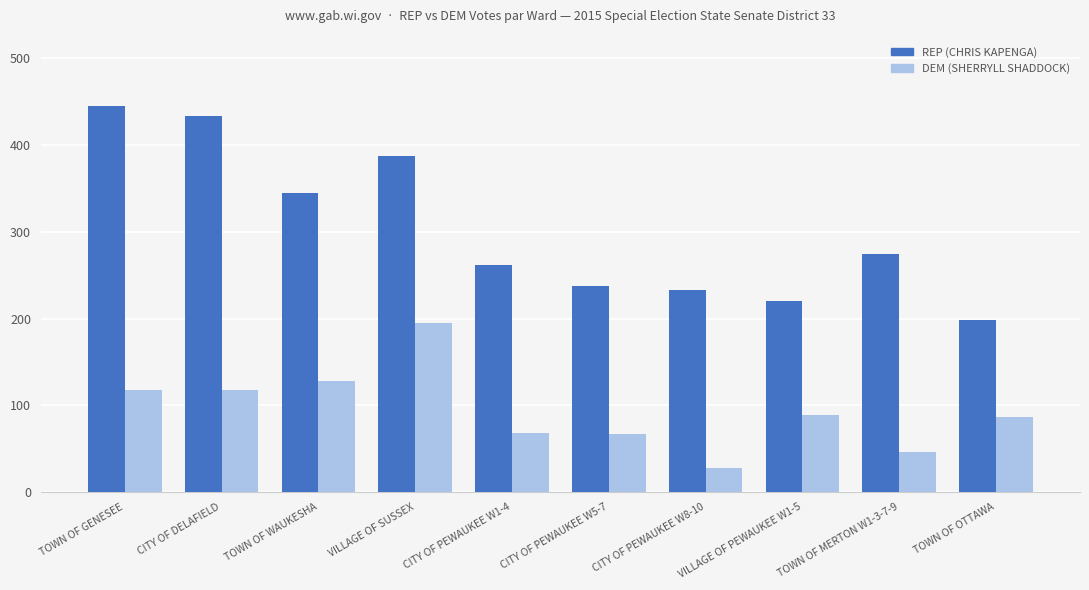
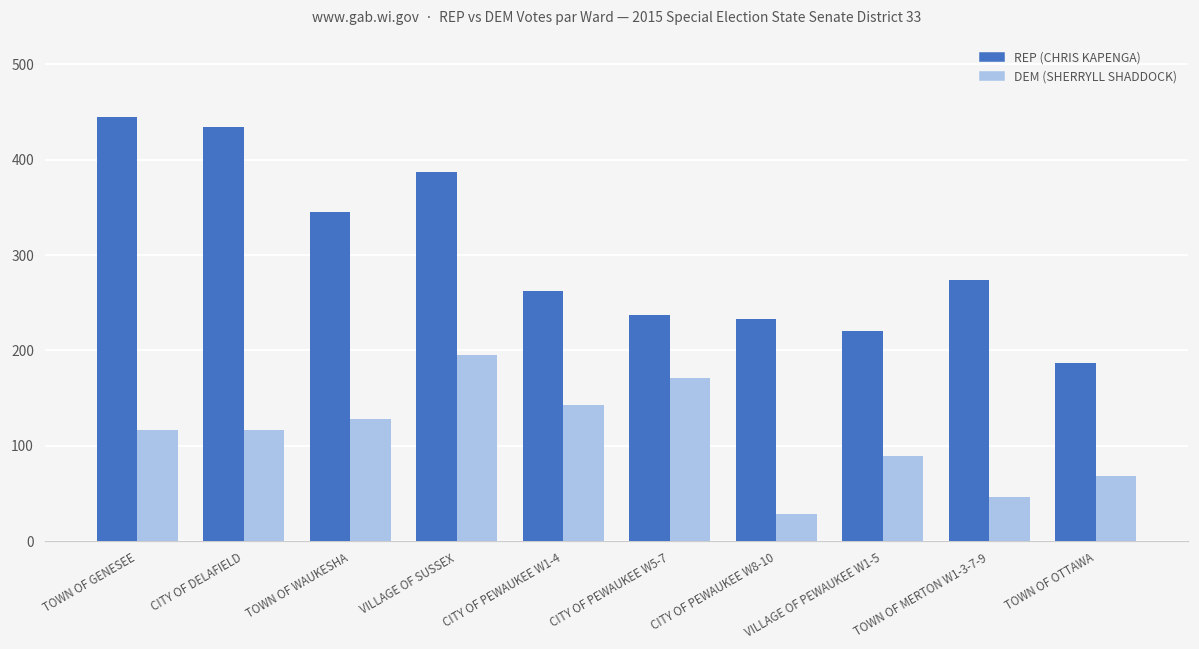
DEM (SHERRYLL SHADDOCK), CITY OF PEWAUKEE W1-4: 70 -> 140
DEM (SHERRYLL SHADDOCK), CITY OF PEWAUKEE W5-7: 70 -> 170
REP (CHRIS KAPENGA), TOWN OF OTTAWA: 200 -> 190
DEM (SHERRYLL SHADDOCK), TOWN OF OTTAWA: 90 -> 70
